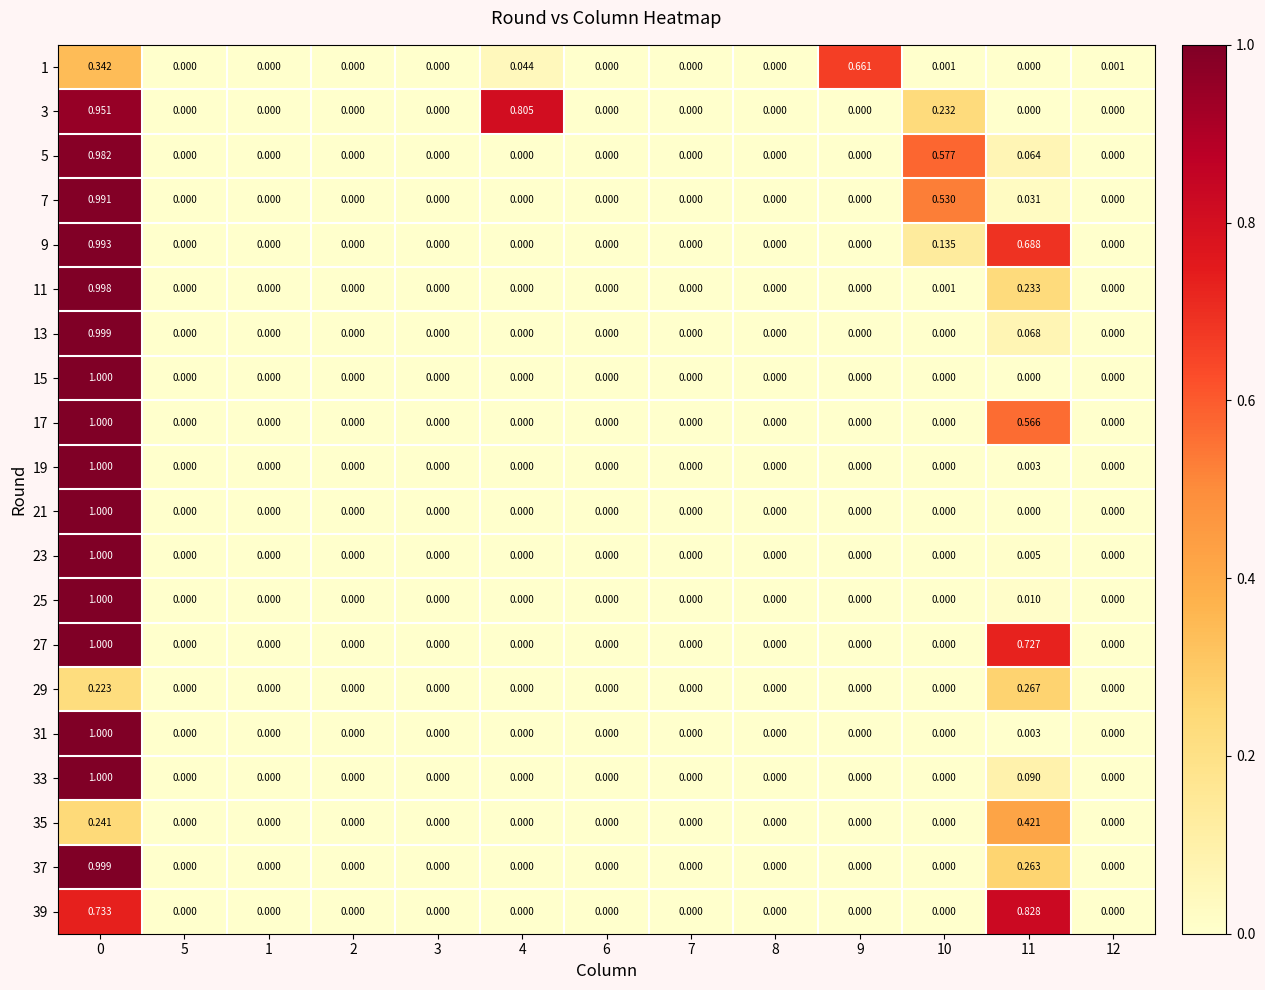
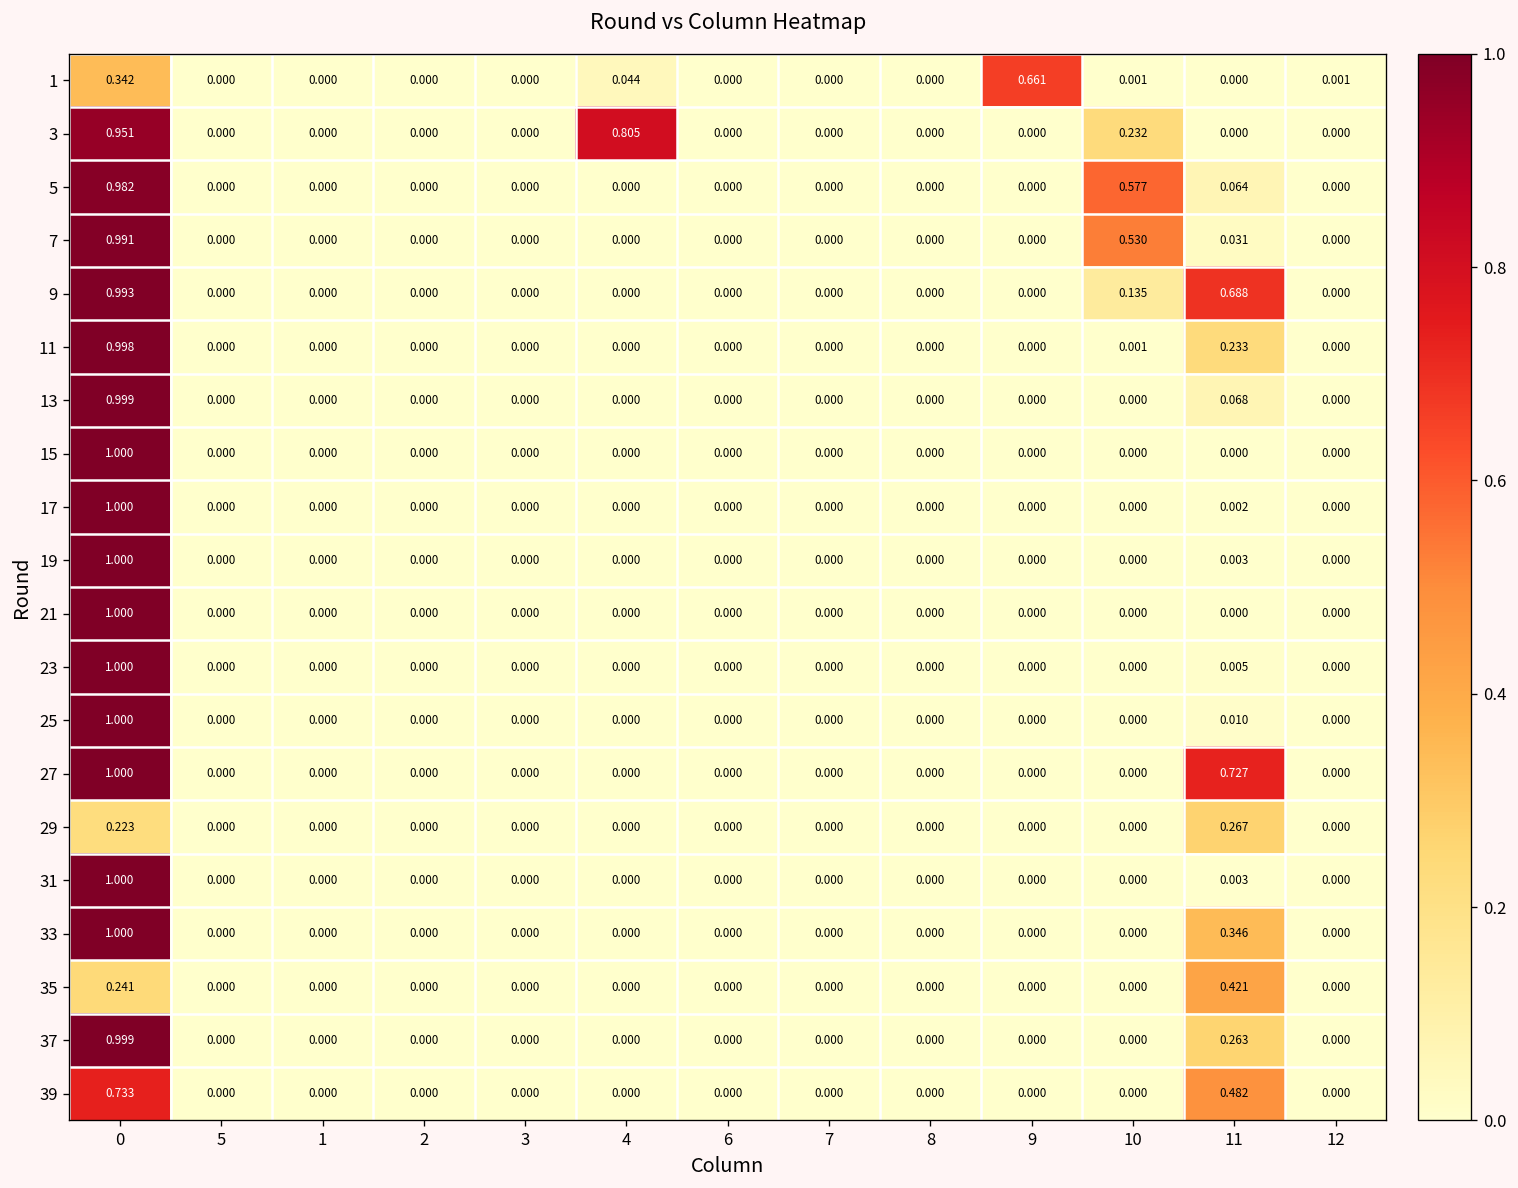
17, 11: 0.566 -> 0.002
33, 11: 0.090 -> 0.346
39, 11: 0.828 -> 0.482
